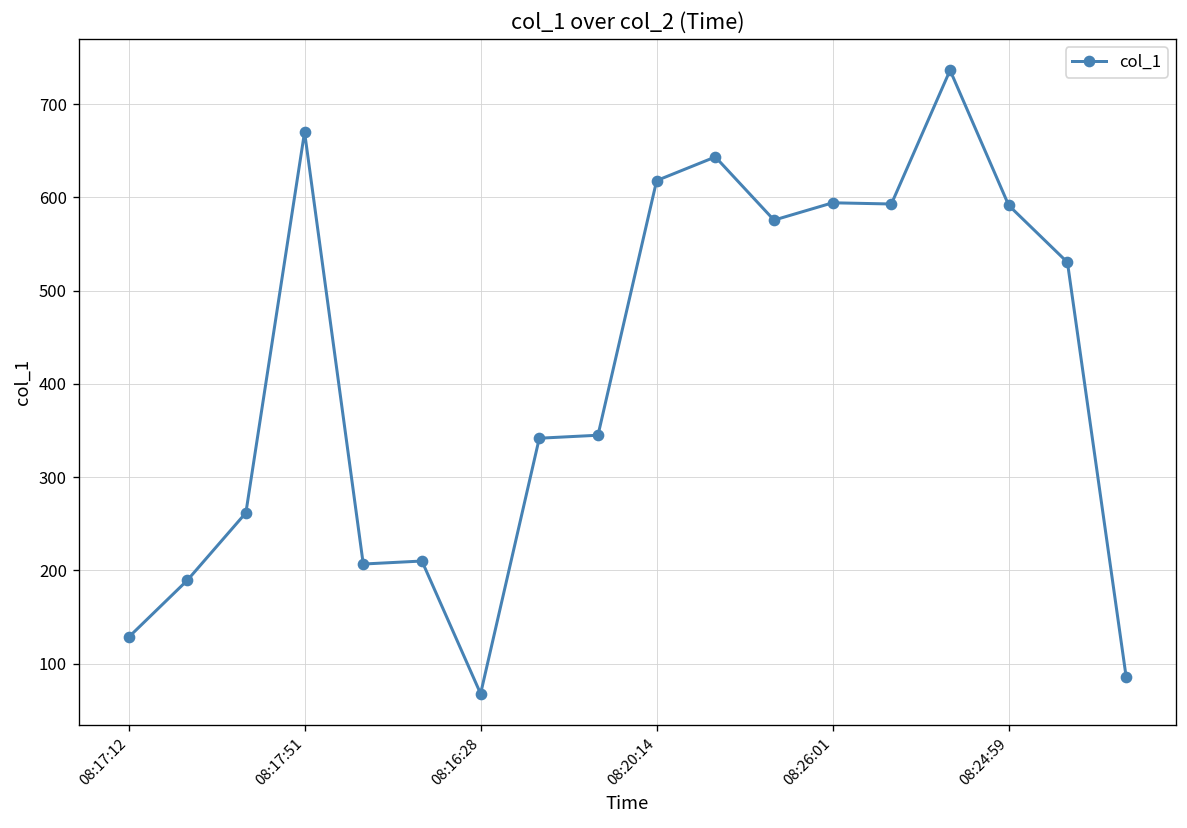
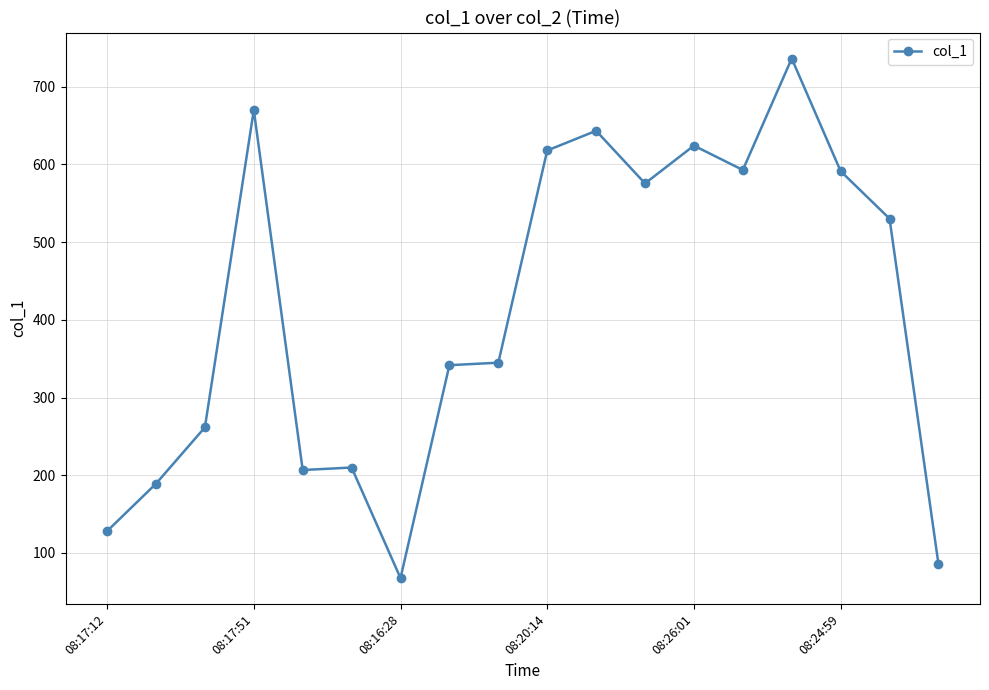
08:26:01: 590 -> 620
